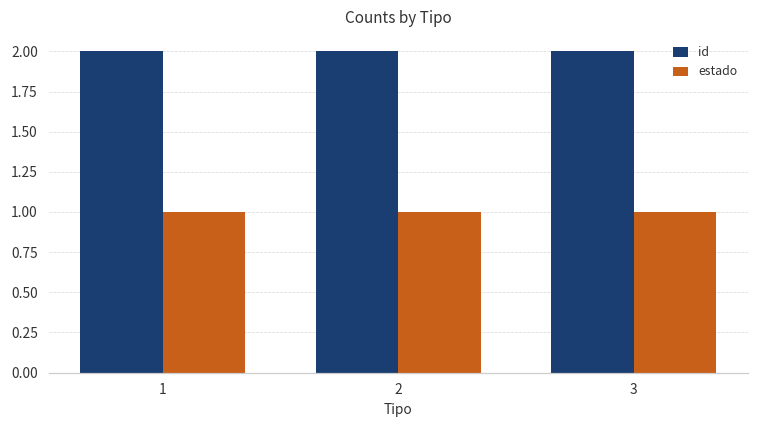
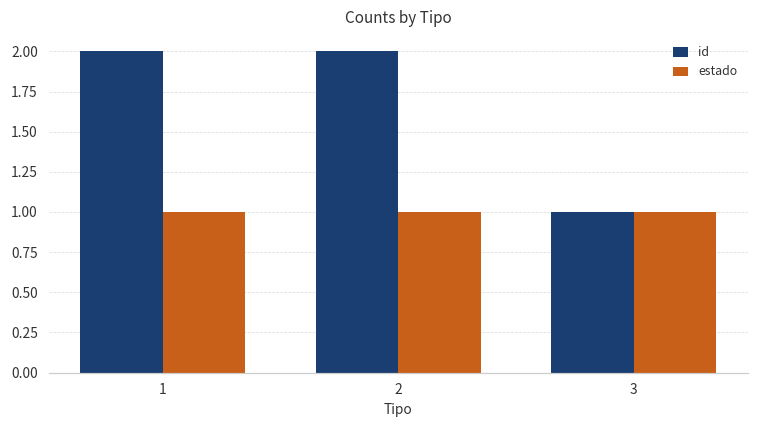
id, 3: 2 -> 1
